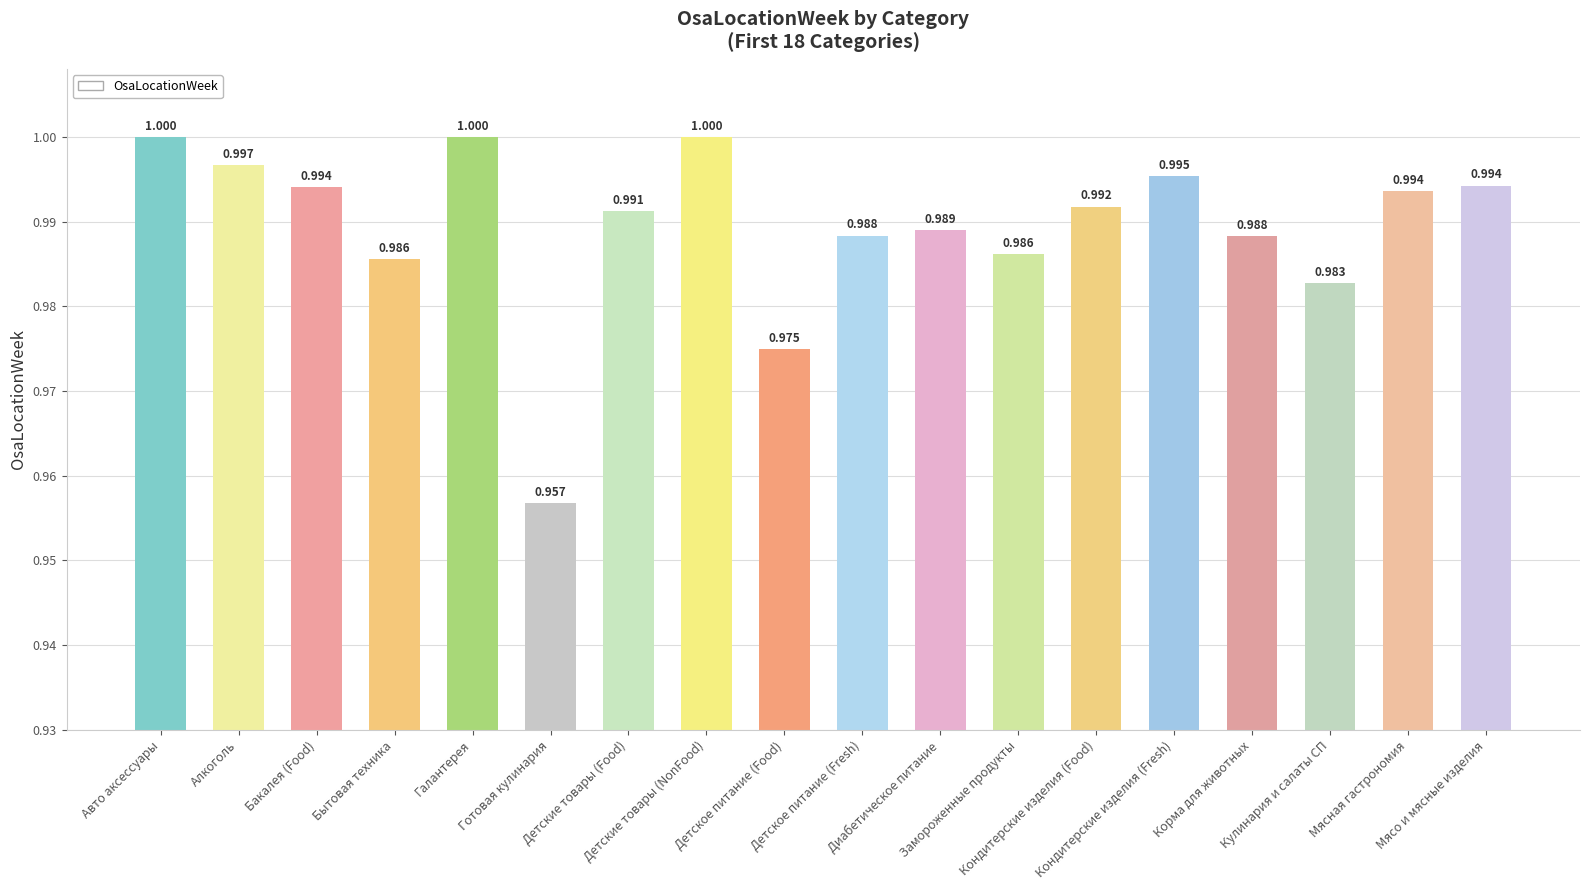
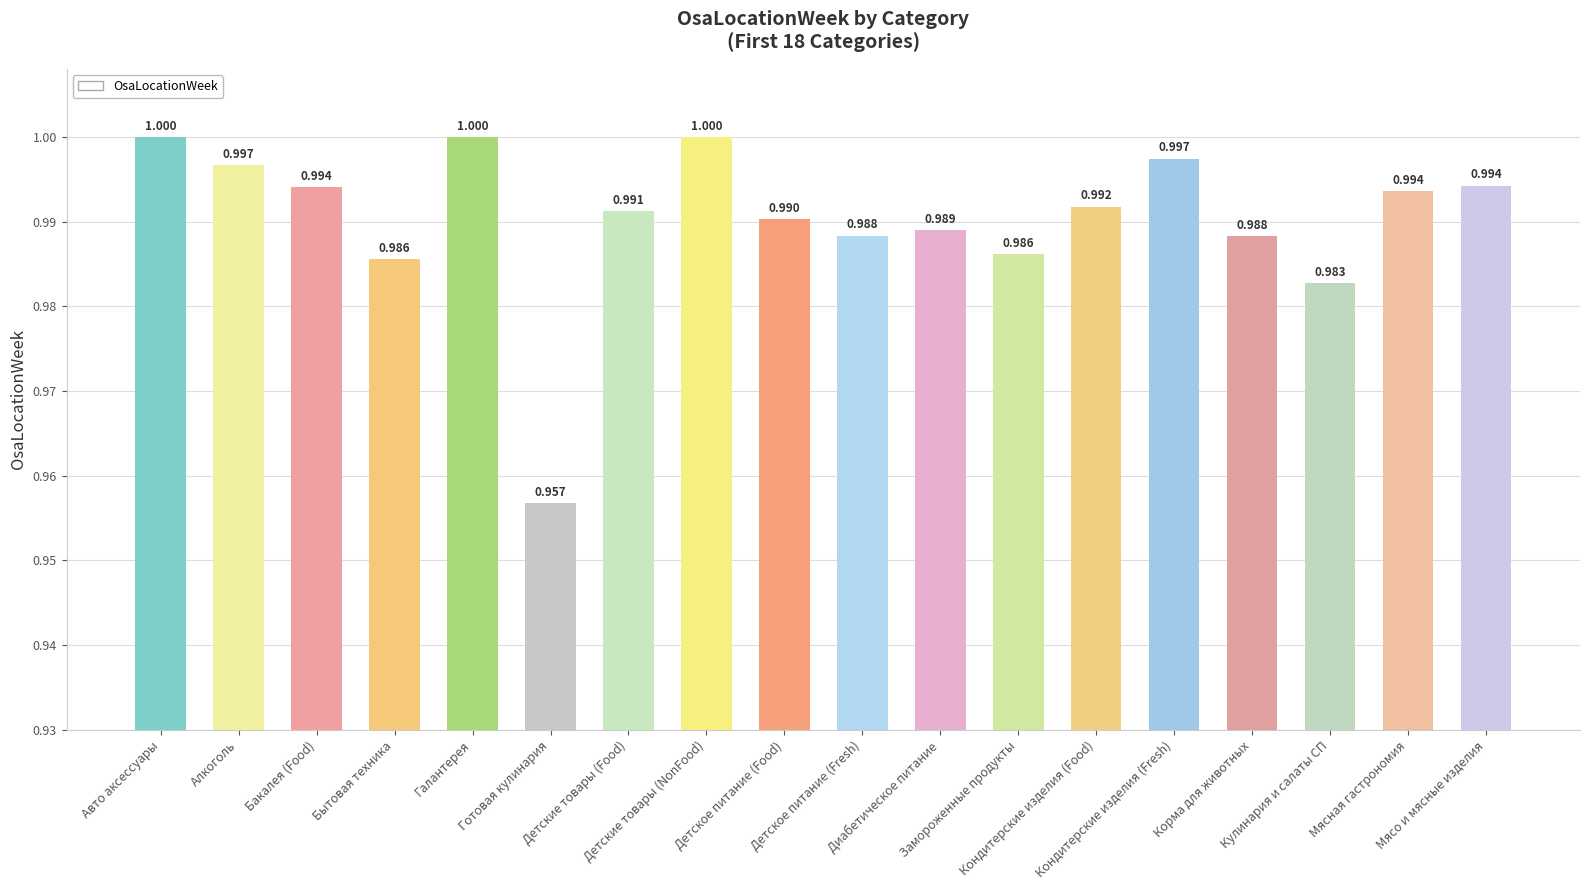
Детское питание (Food): 0.975 -> 0.990
Кондитерские изделия (Fresh): 0.995 -> 0.997
